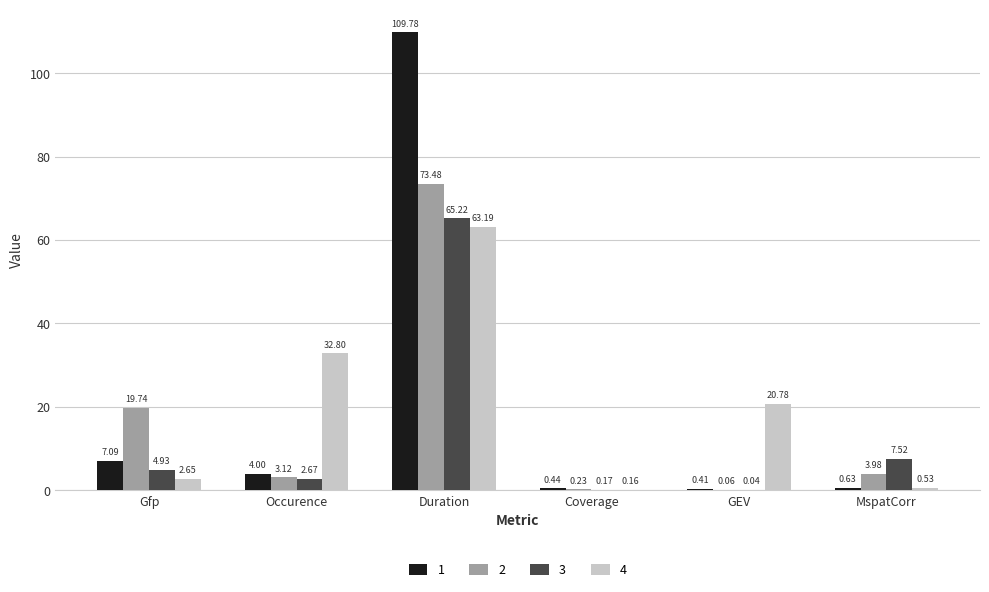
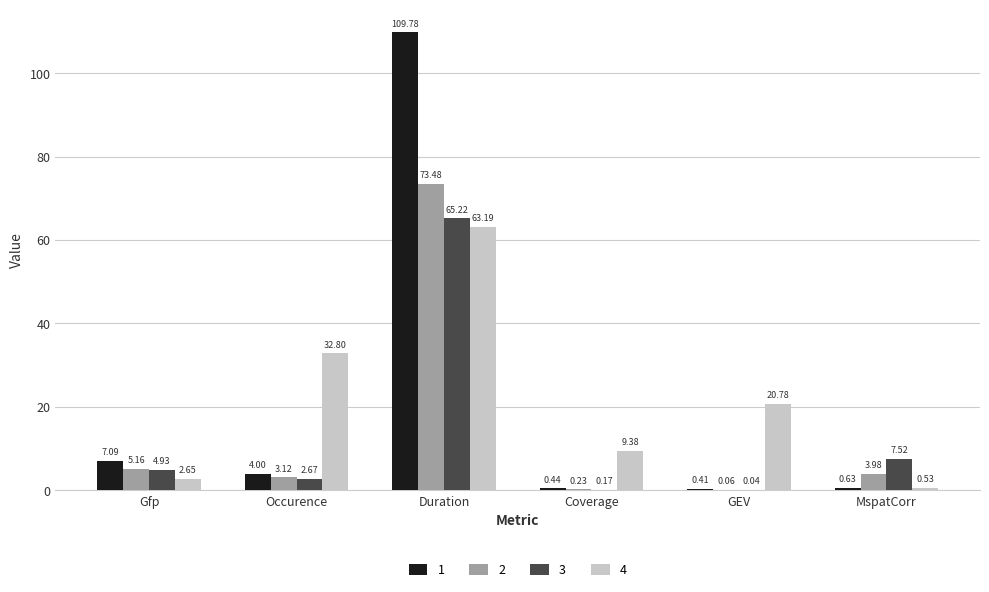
2, Gfp: 19.74 -> 5.16
4, Coverage: 0.16 -> 9.38
